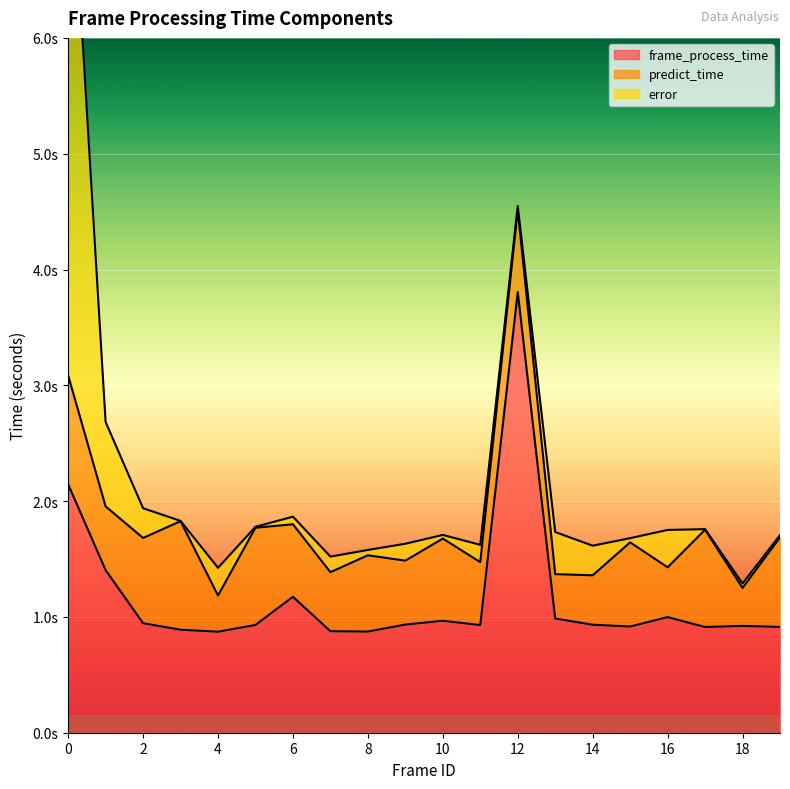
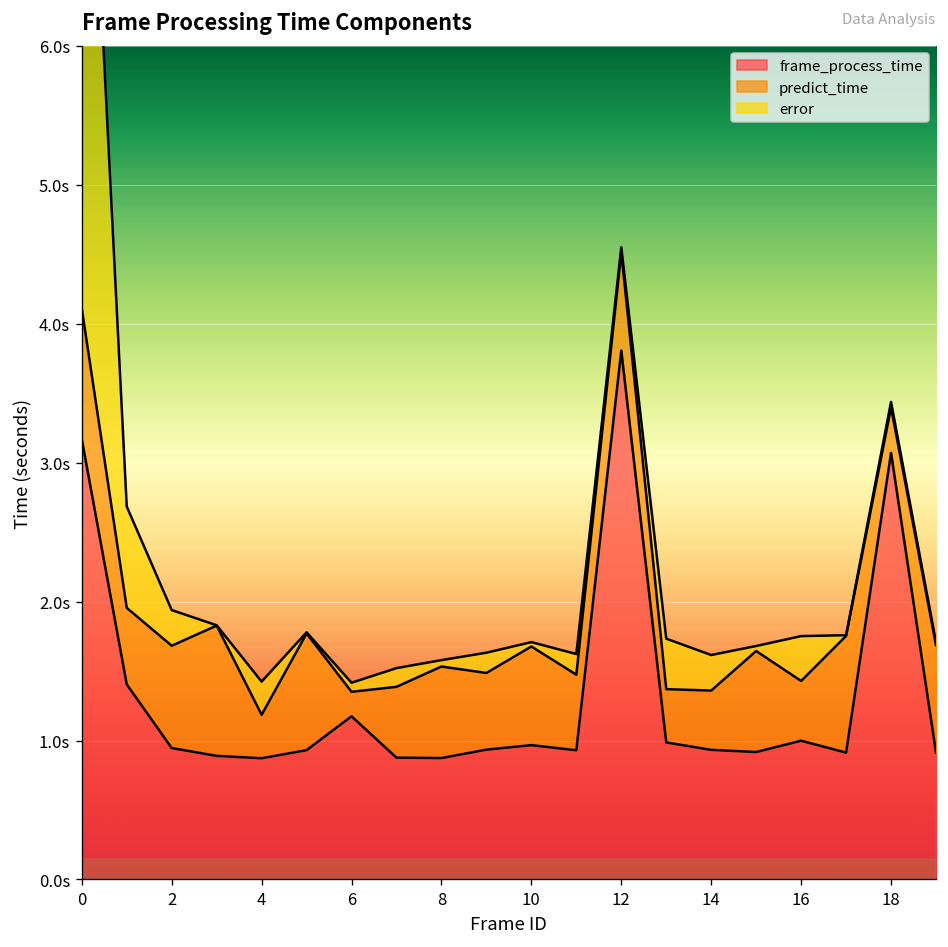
frame_process_time, 0: 2.14s -> 3.17s
predict_time, 6: 0.63s -> 0.18s
frame_process_time, 18: 0.92s -> 3.07s
